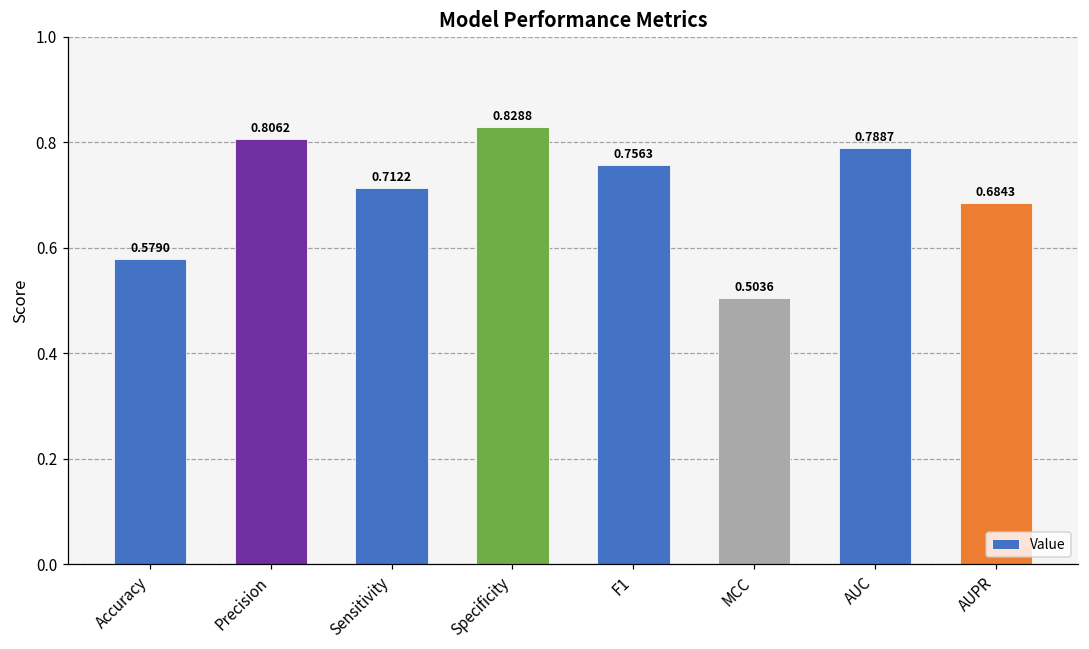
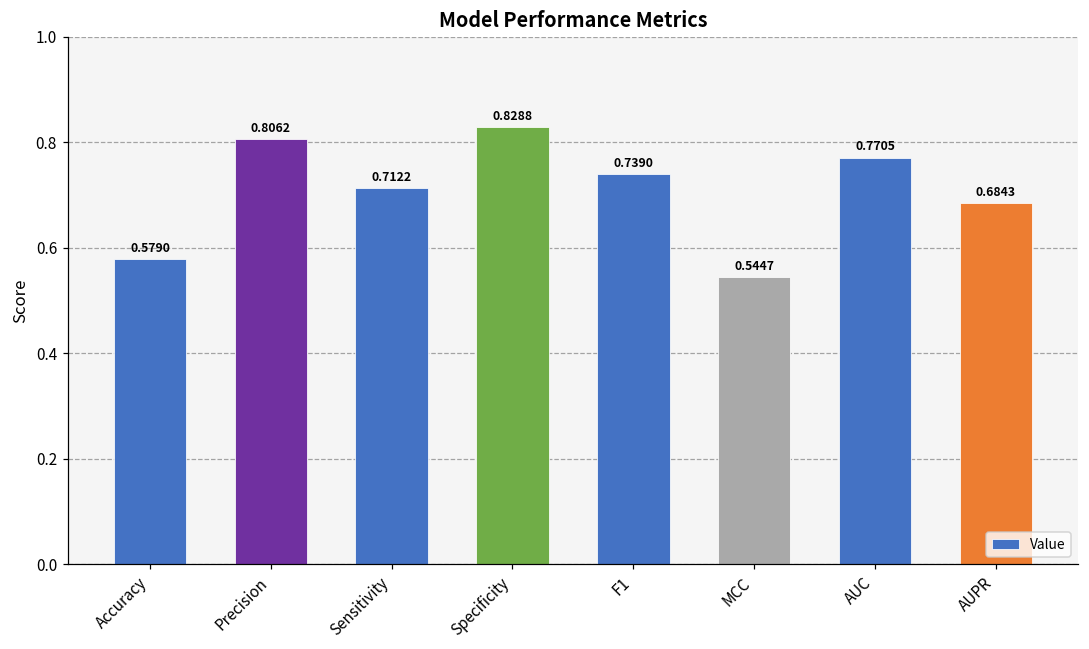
F1: 0.7563 -> 0.7390
MCC: 0.5036 -> 0.5447
AUC: 0.7887 -> 0.7705
